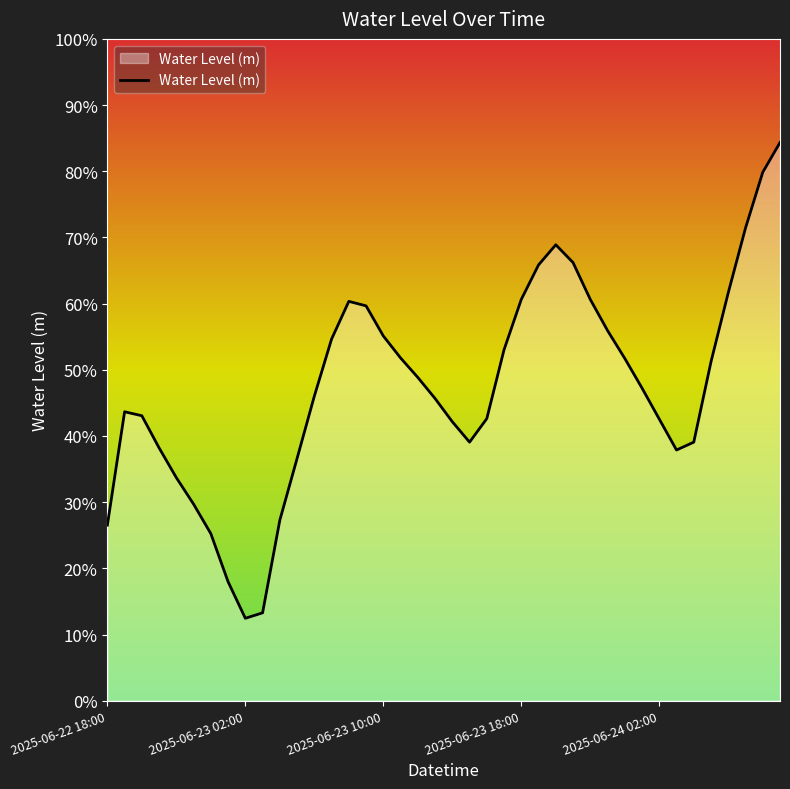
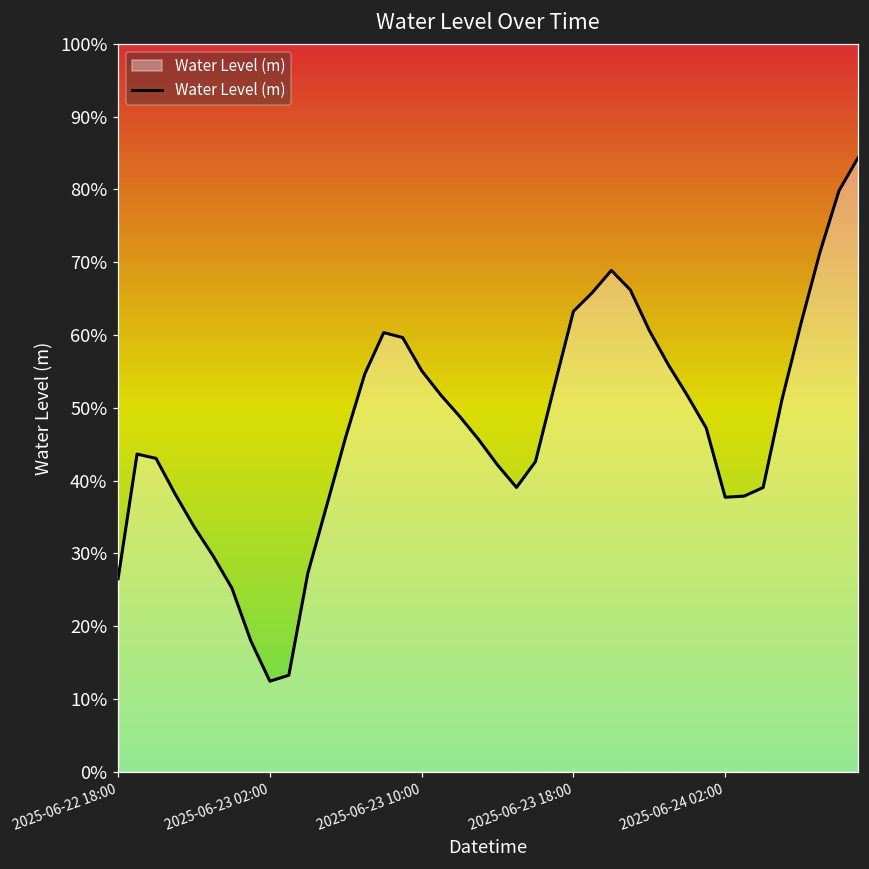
2025-06-23 18:00: 61% -> 63%
2025-06-24 02:00: 43% -> 38%
